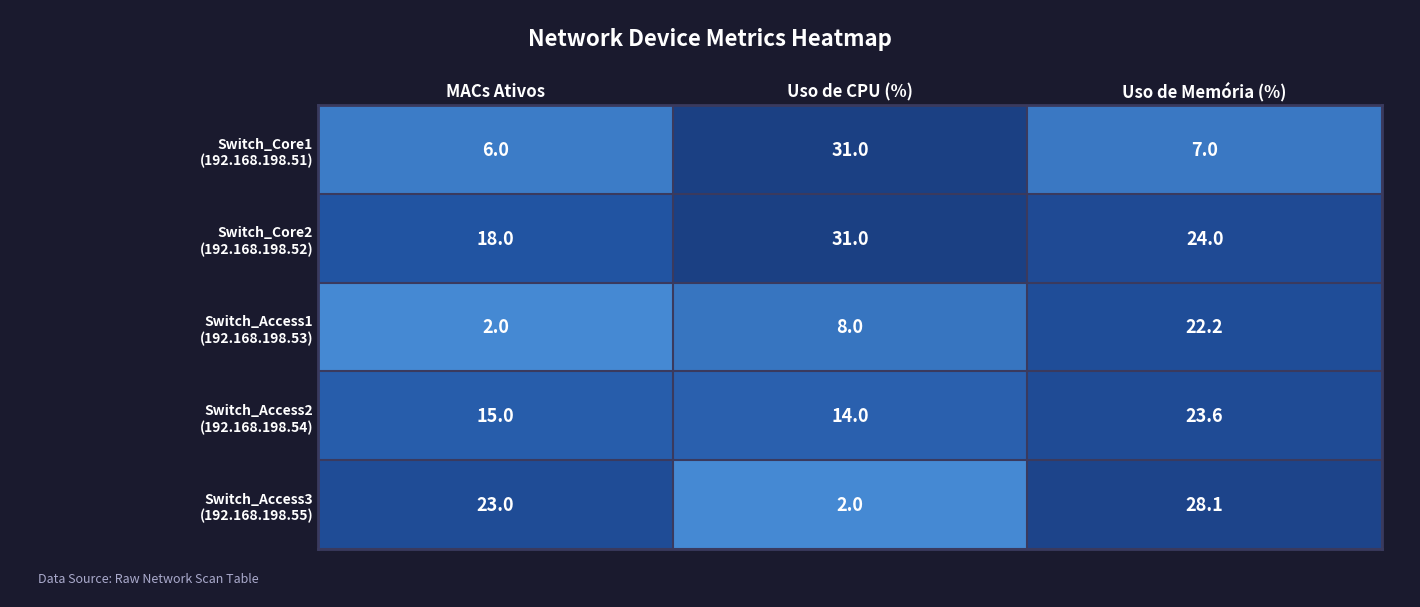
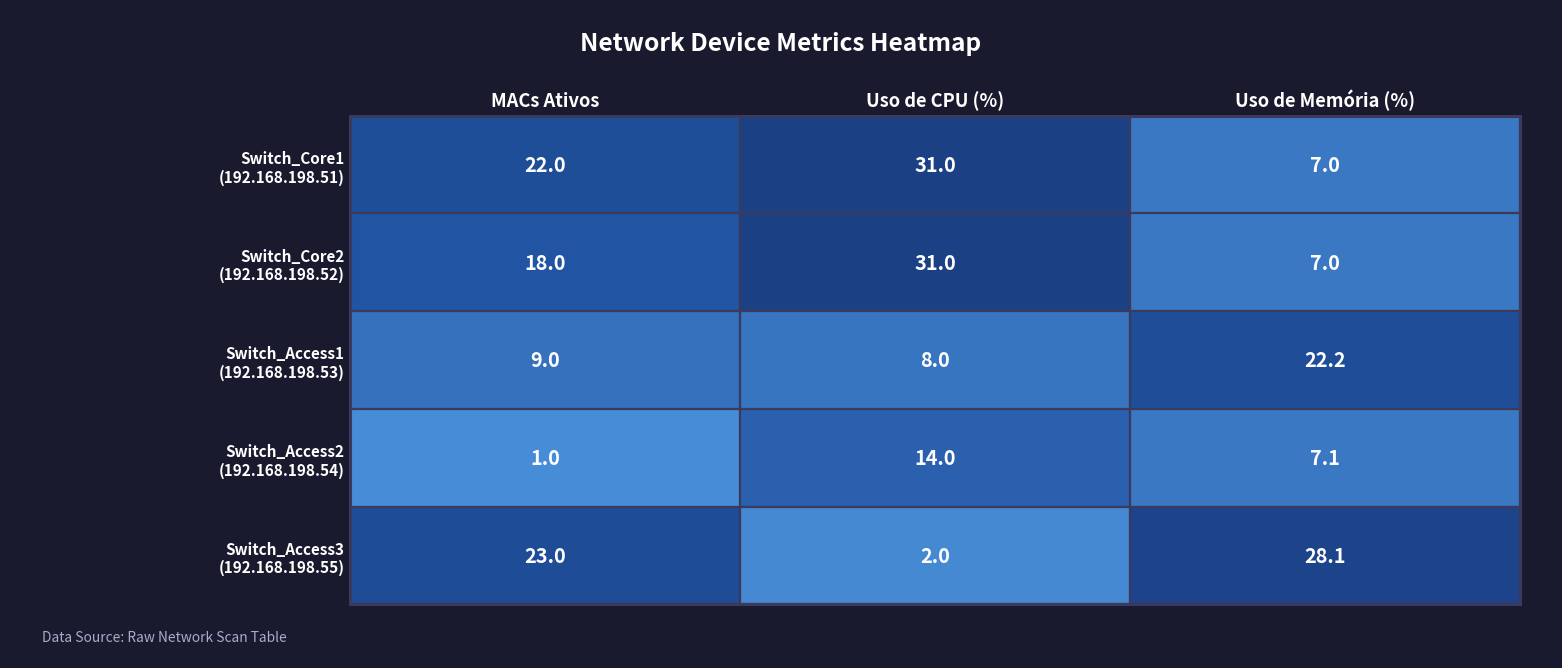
Switch_Core1 (192.168.198.51), MACs Ativos: 6.0 -> 22.0
Switch_Core2 (192.168.198.52), Uso de Memória (%): 24.0 -> 7.0
Switch_Access1 (192.168.198.53), MACs Ativos: 2.0 -> 9.0
Switch_Access2 (192.168.198.54), MACs Ativos: 15.0 -> 1.0
Switch_Access2 (192.168.198.54), Uso de Memória (%): 23.6 -> 7.1
